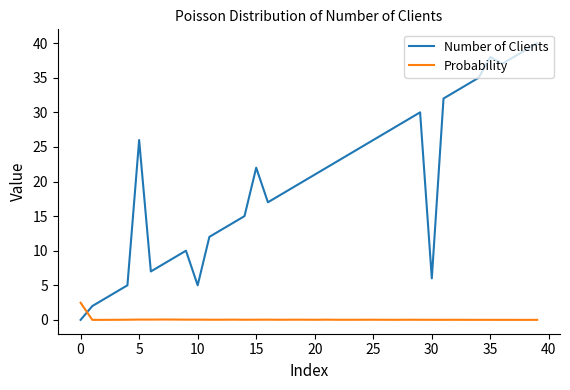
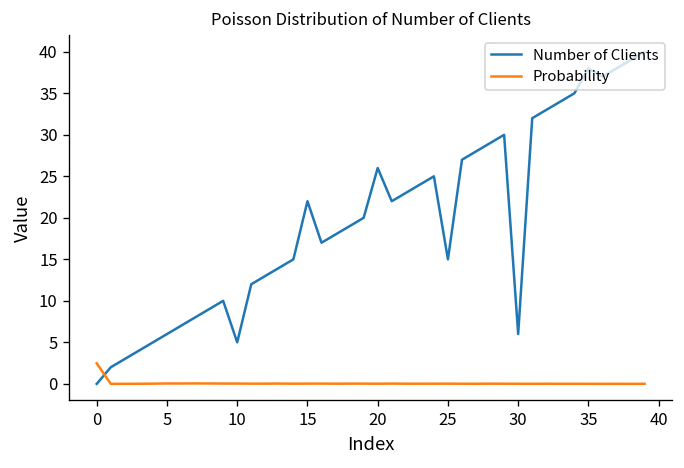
Number of Clients, 5: 26 -> 6
Number of Clients, 20: 21 -> 26
Number of Clients, 25: 26 -> 15
